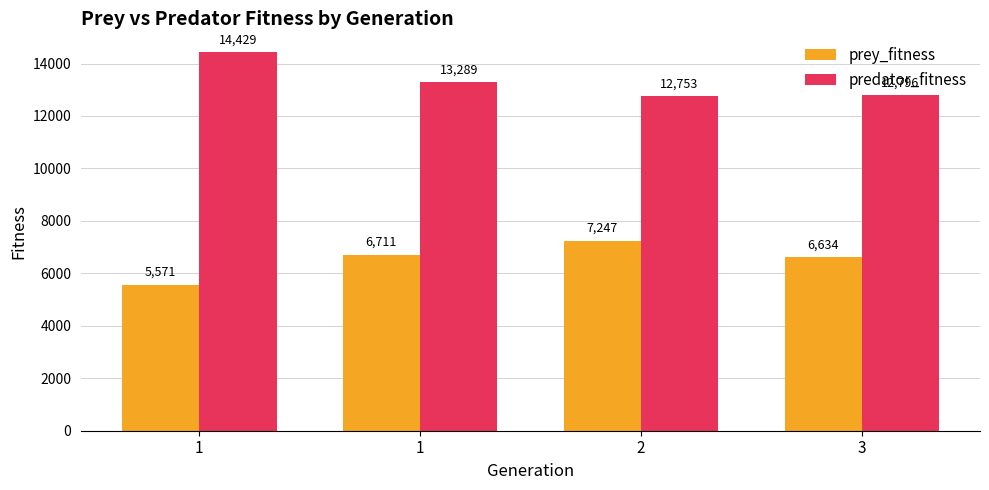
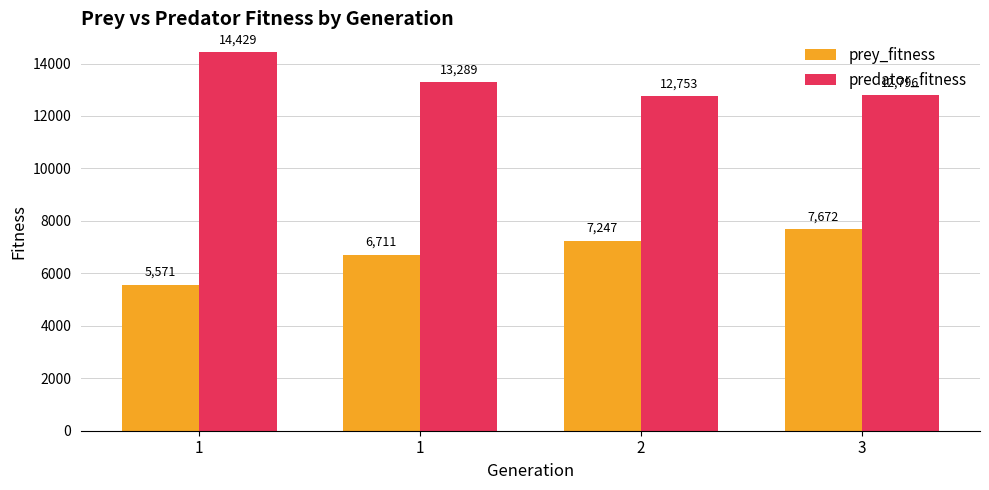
prey_fitness, 3: 6,634 -> 7,672
